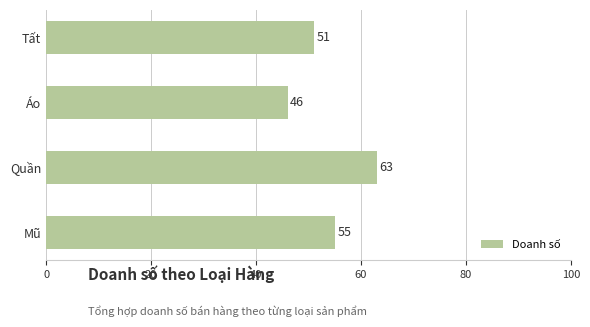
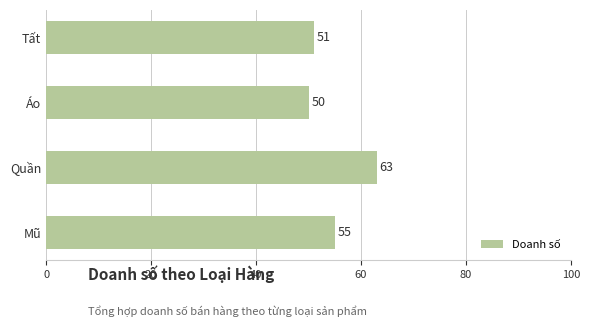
Áo: 46 -> 50
